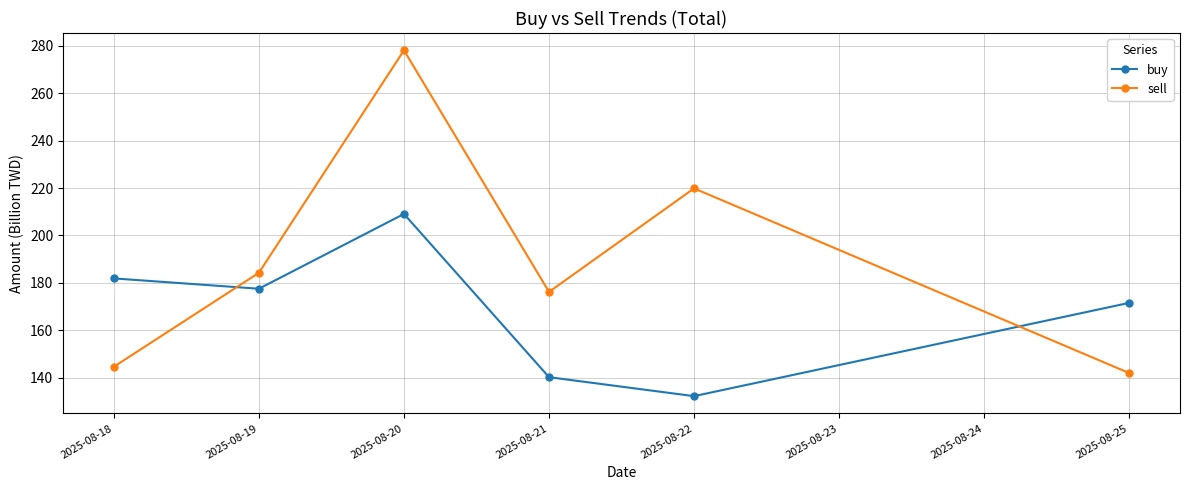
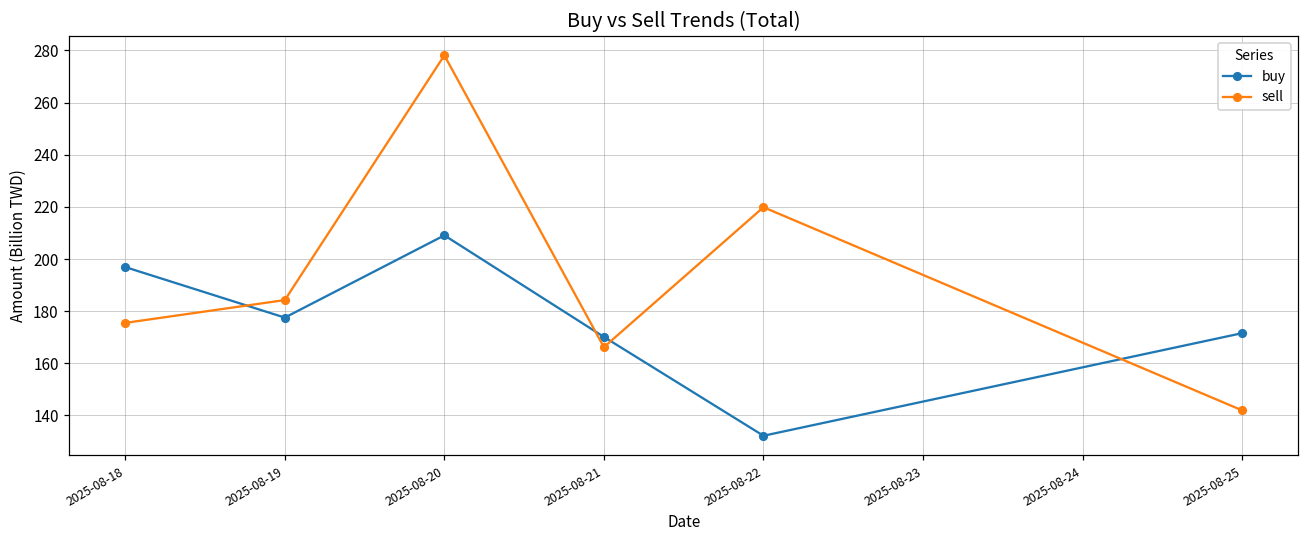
buy, 2025-08-18: 182 -> 197
sell, 2025-08-18: 145 -> 176
buy, 2025-08-21: 140 -> 170
sell, 2025-08-21: 176 -> 166
